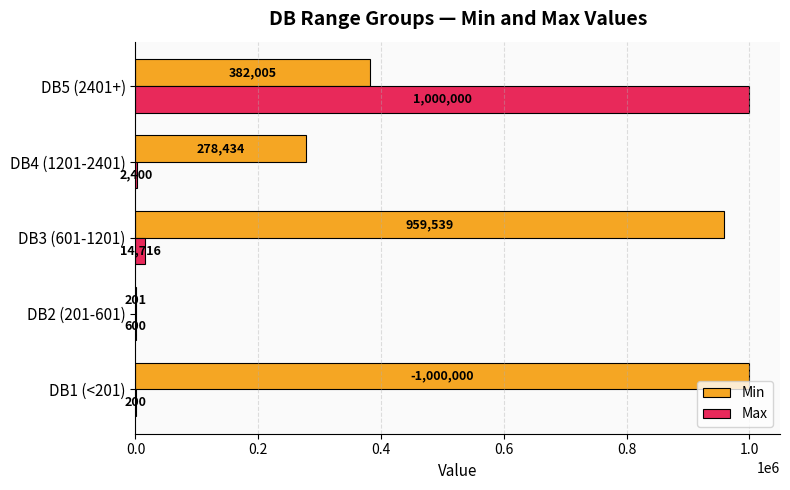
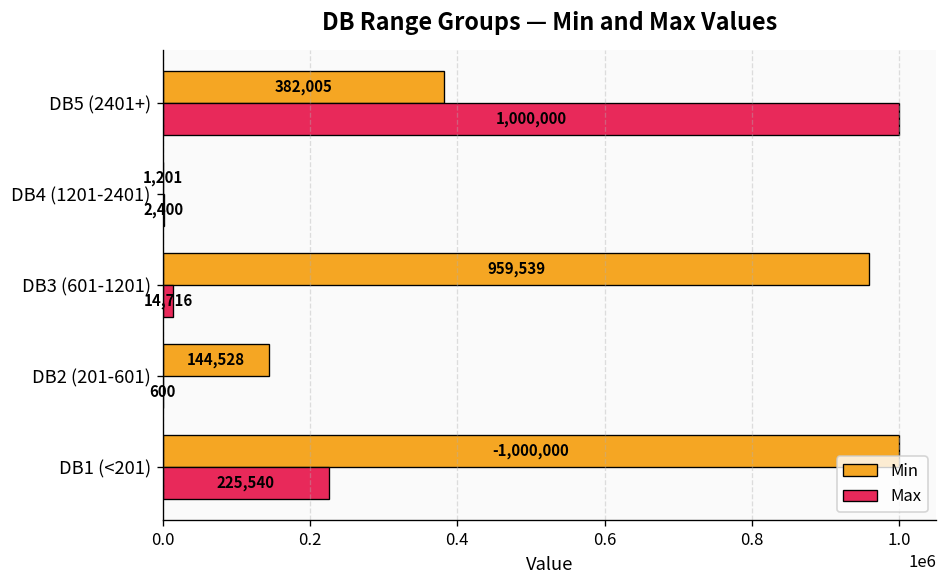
Min, DB4 (1201-2401): 278,434 -> 1,201
Min, DB2 (201-601): 201 -> 144,528
Max, DB1 (<201): 200 -> 225,540
